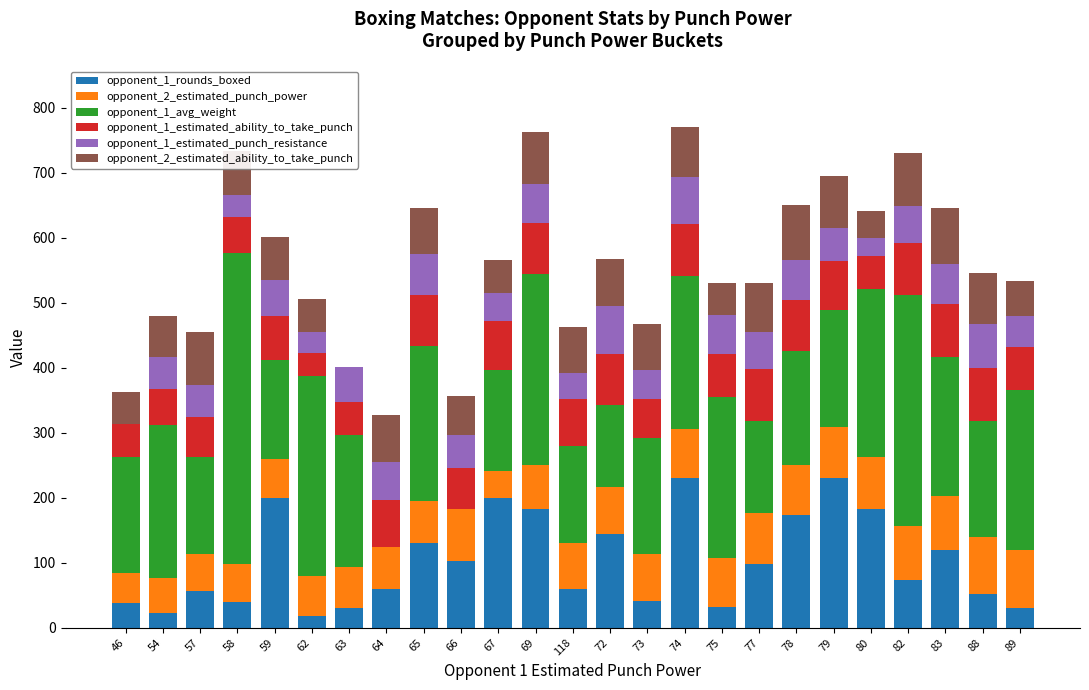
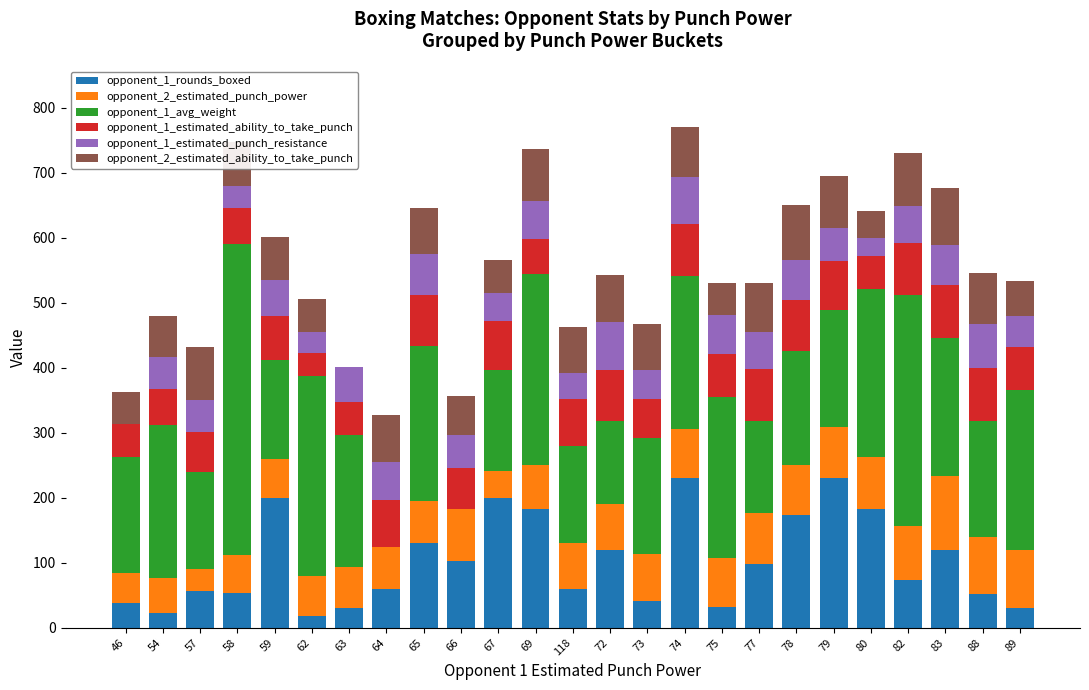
opponent_2_estimated_punch_power, 57: 60 -> 30
opponent_1_rounds_boxed, 58: 40 -> 50
opponent_1_estimated_ability_to_take_punch, 69: 80 -> 50
opponent_1_rounds_boxed, 72: 140 -> 120
opponent_2_estimated_punch_power, 83: 80 -> 110
